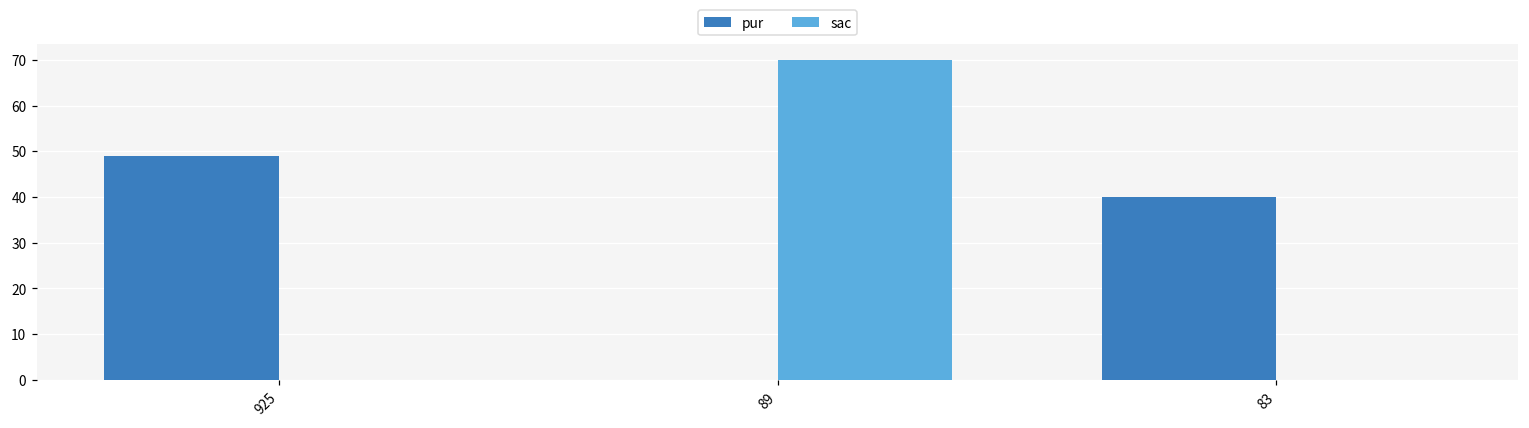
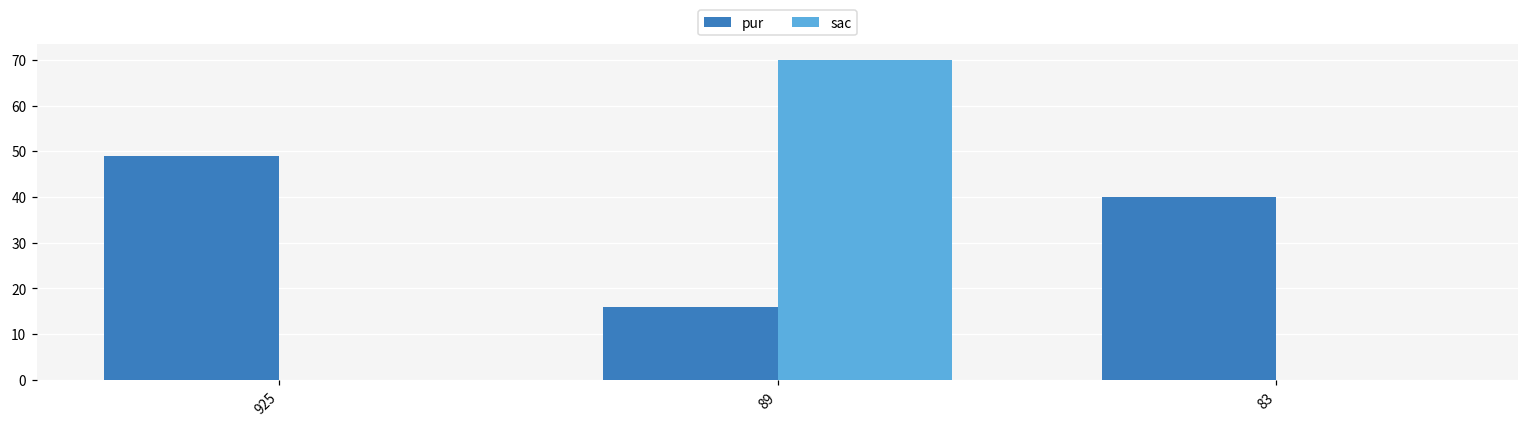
pur, 89: 0 -> 16
